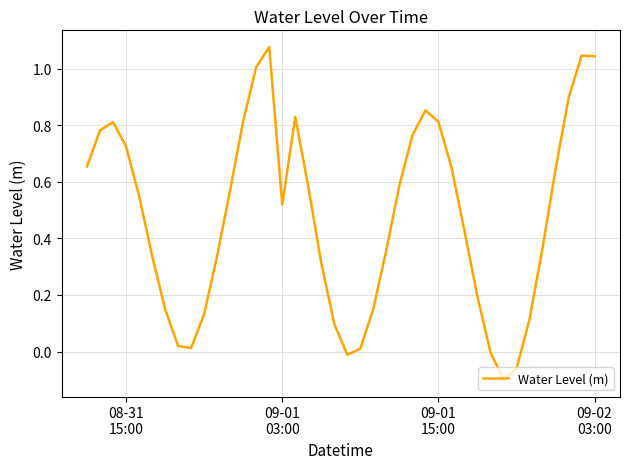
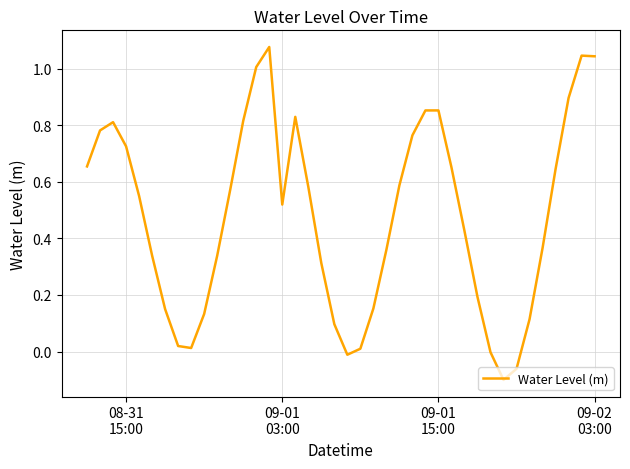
09-01 15:00: 0.81 -> 0.85
